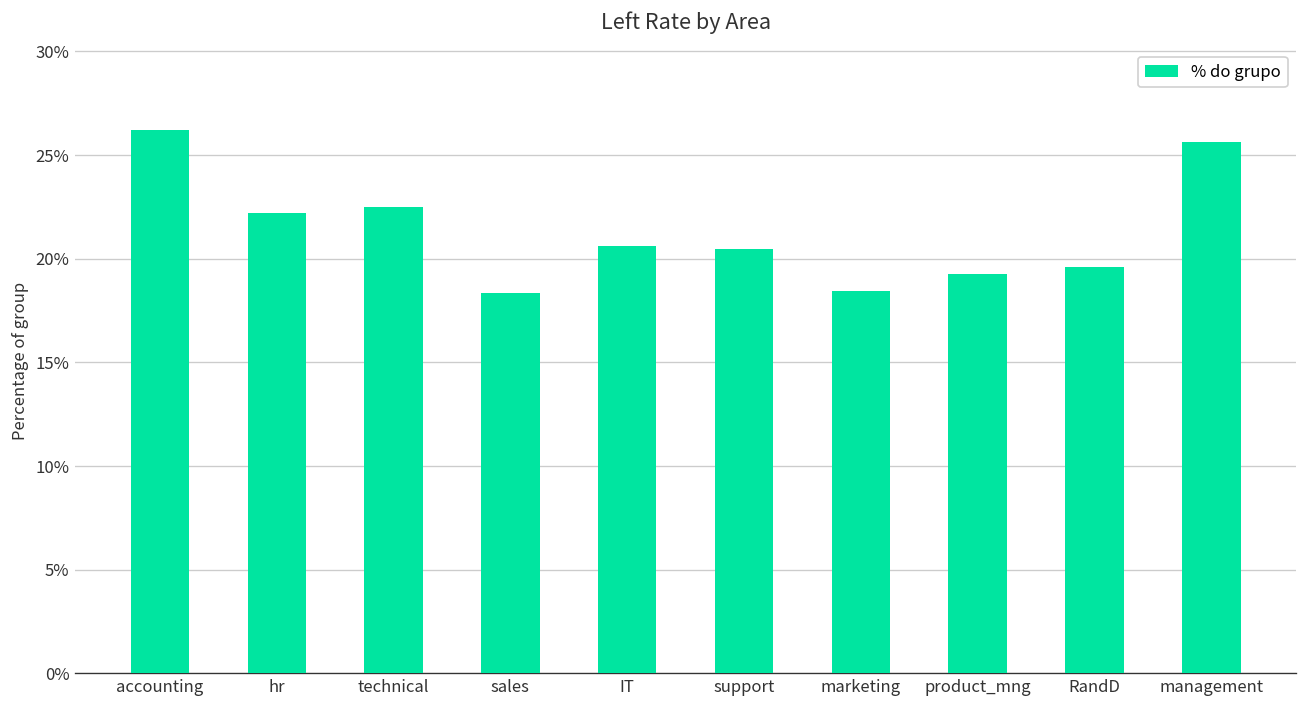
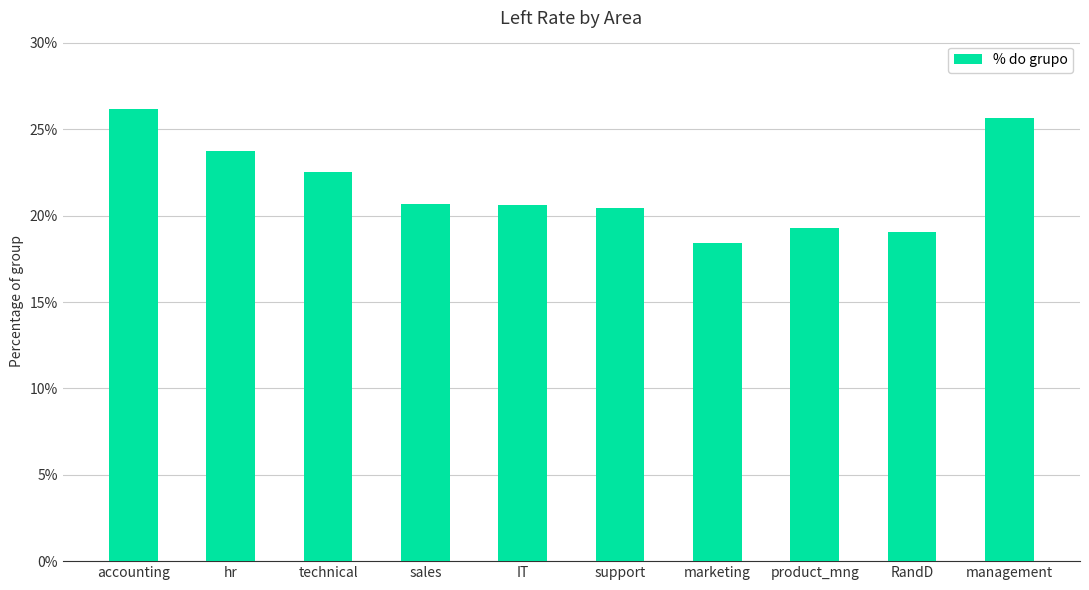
hr: 22.2% -> 23.7%
sales: 18.3% -> 20.7%
RandD: 19.6% -> 19.1%
